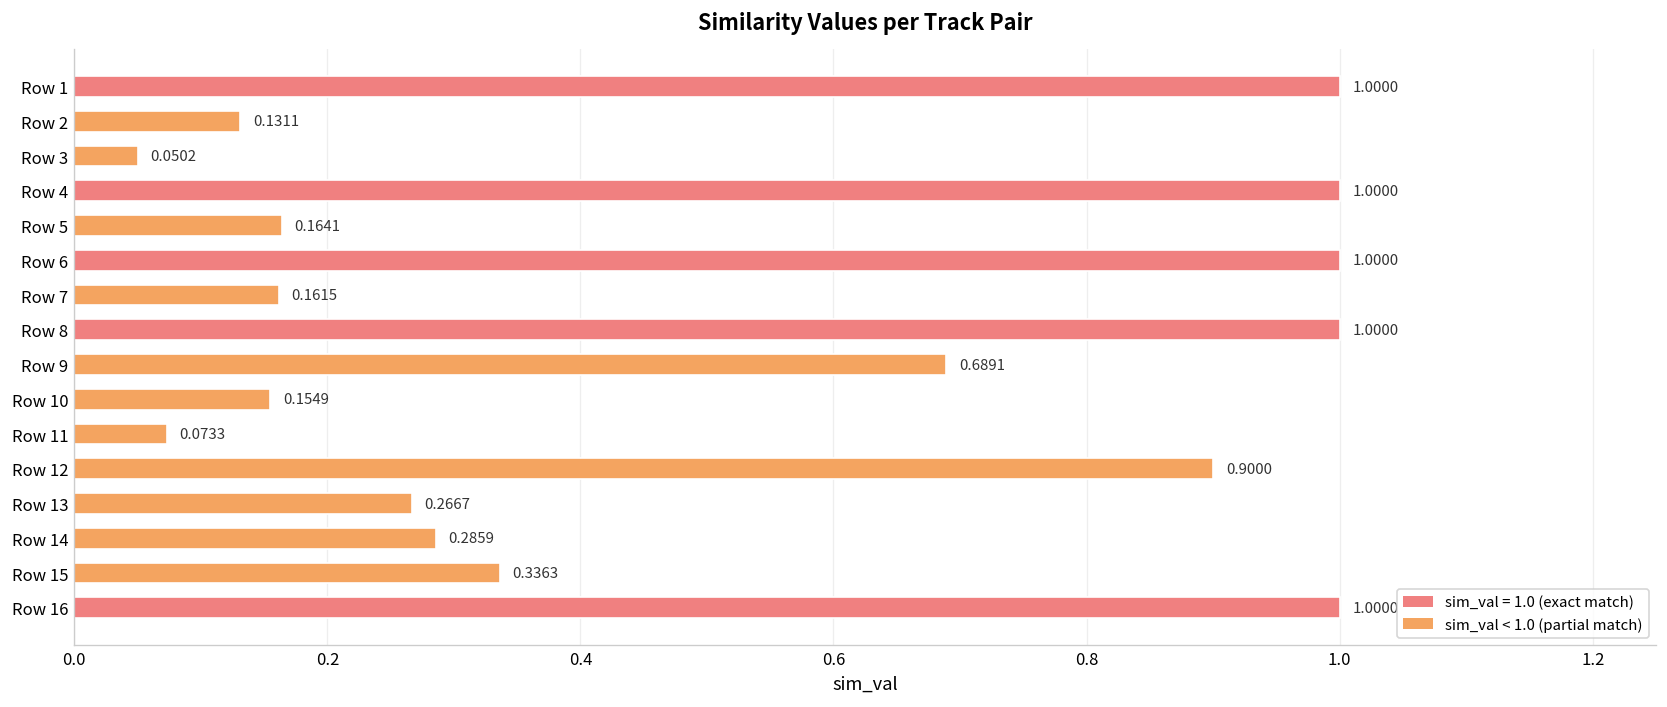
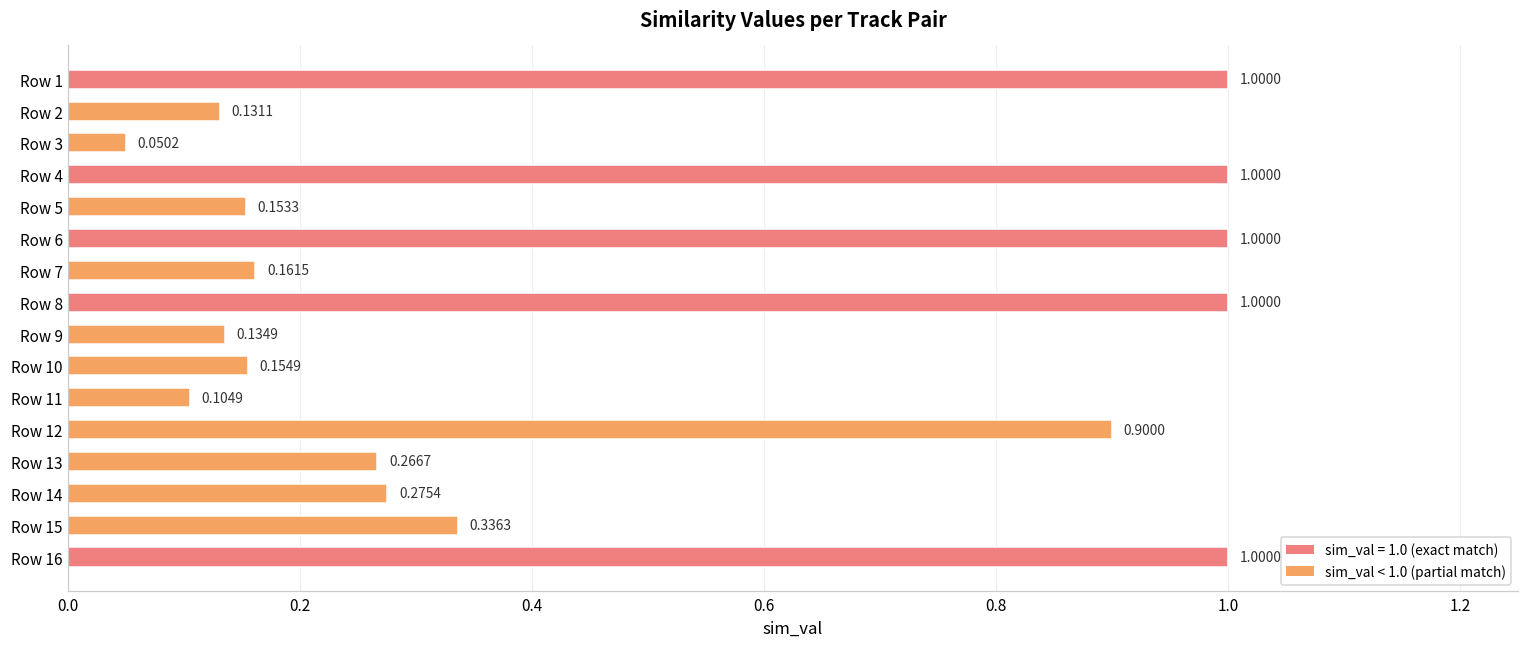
Row 5: 0.1641 -> 0.1533
Row 9: 0.6891 -> 0.1349
Row 11: 0.0733 -> 0.1049
Row 14: 0.2859 -> 0.2754
